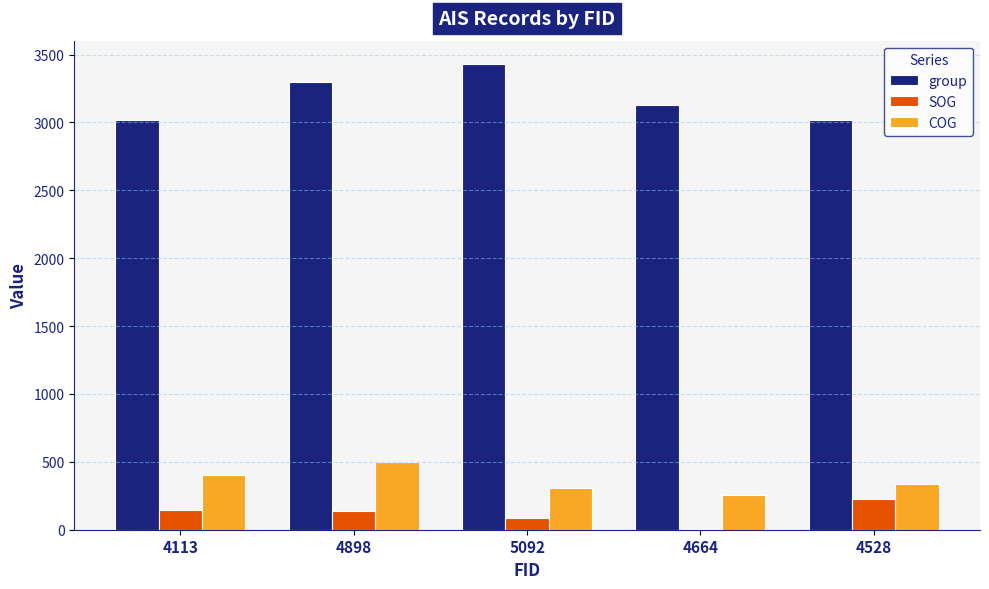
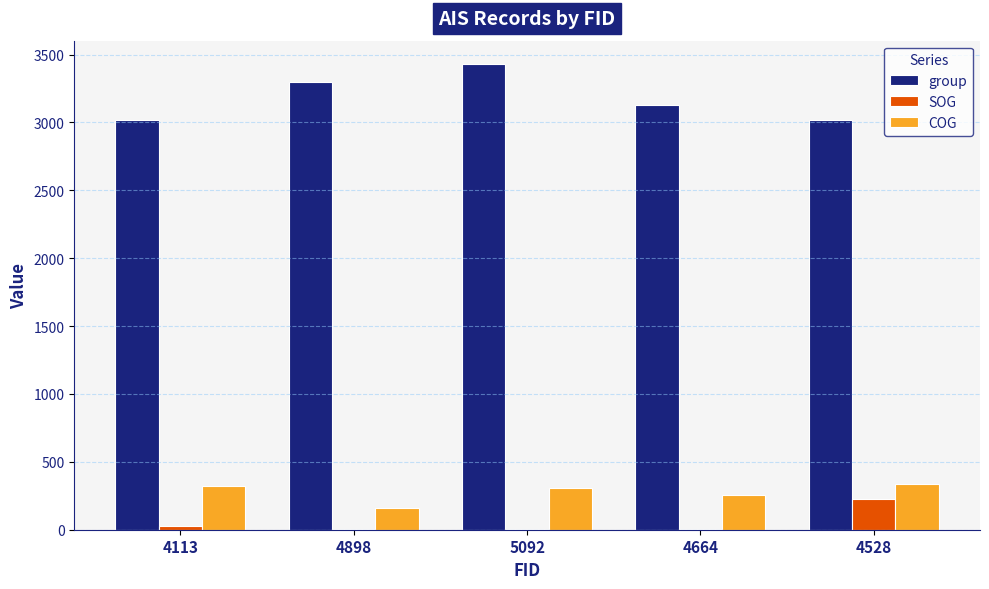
SOG, 4113: 150 -> 30
COG, 4113: 400 -> 320
SOG, 4898: 140 -> 0
COG, 4898: 500 -> 160
SOG, 5092: 90 -> 0
